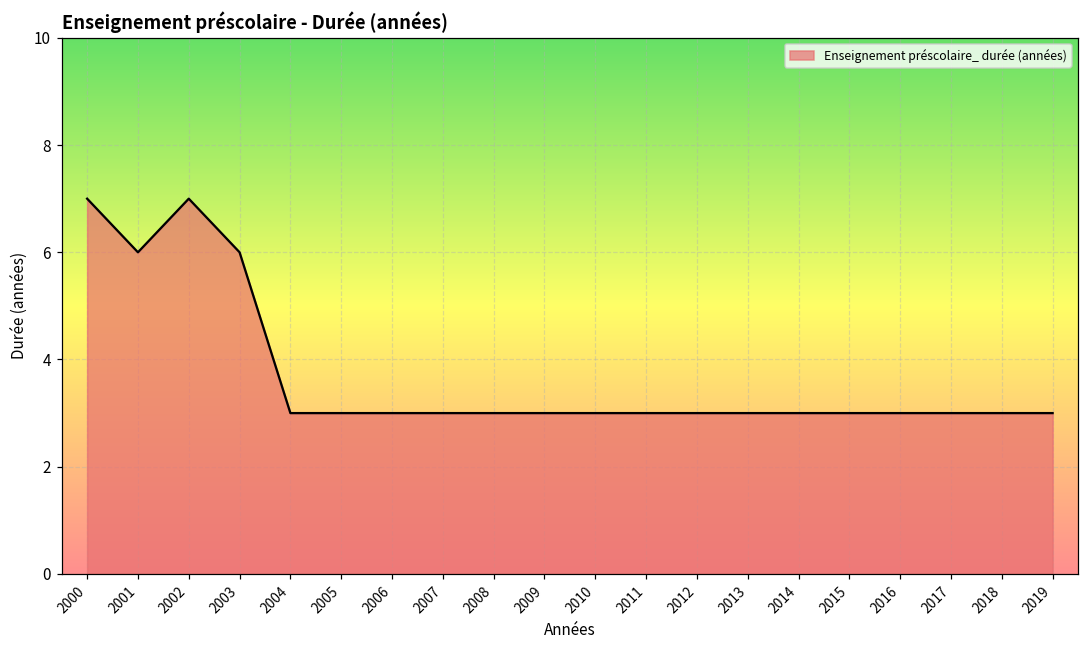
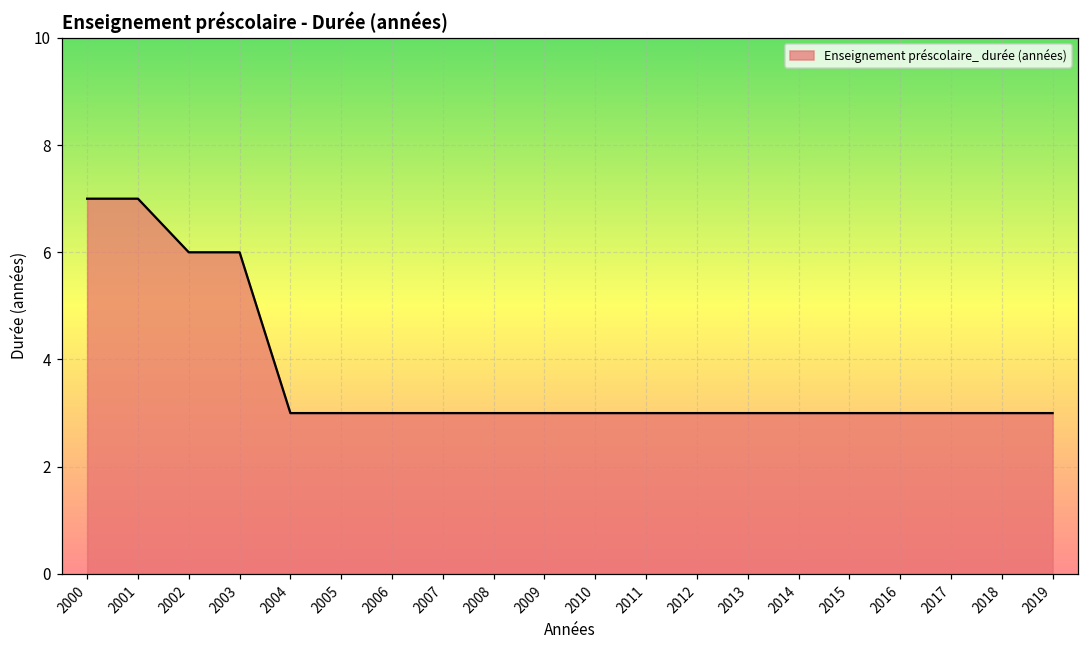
2001: 6 -> 7
2002: 7 -> 6
